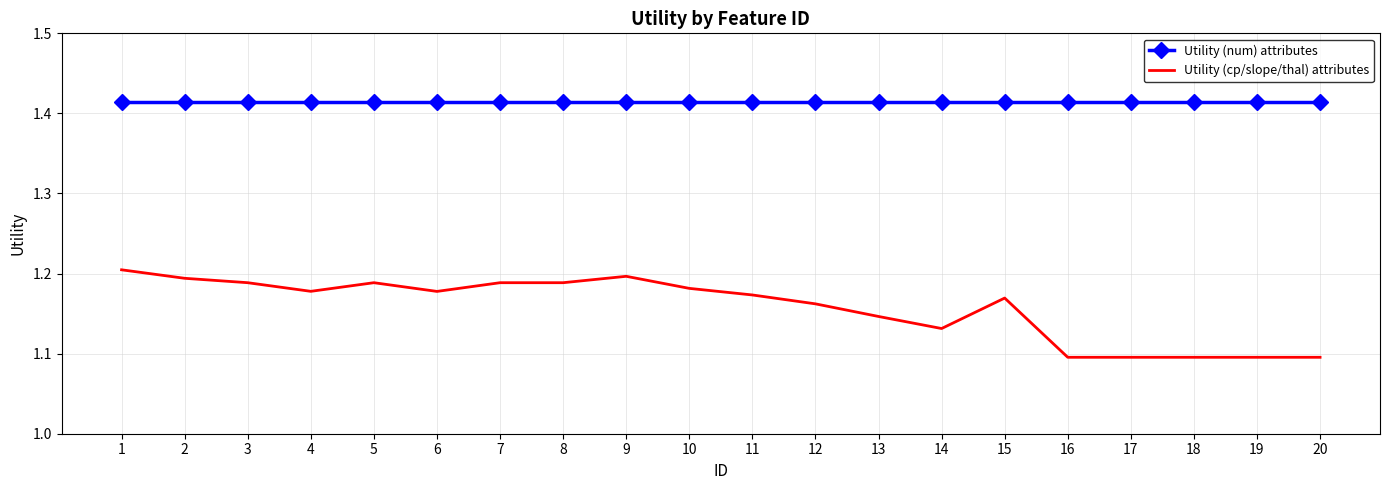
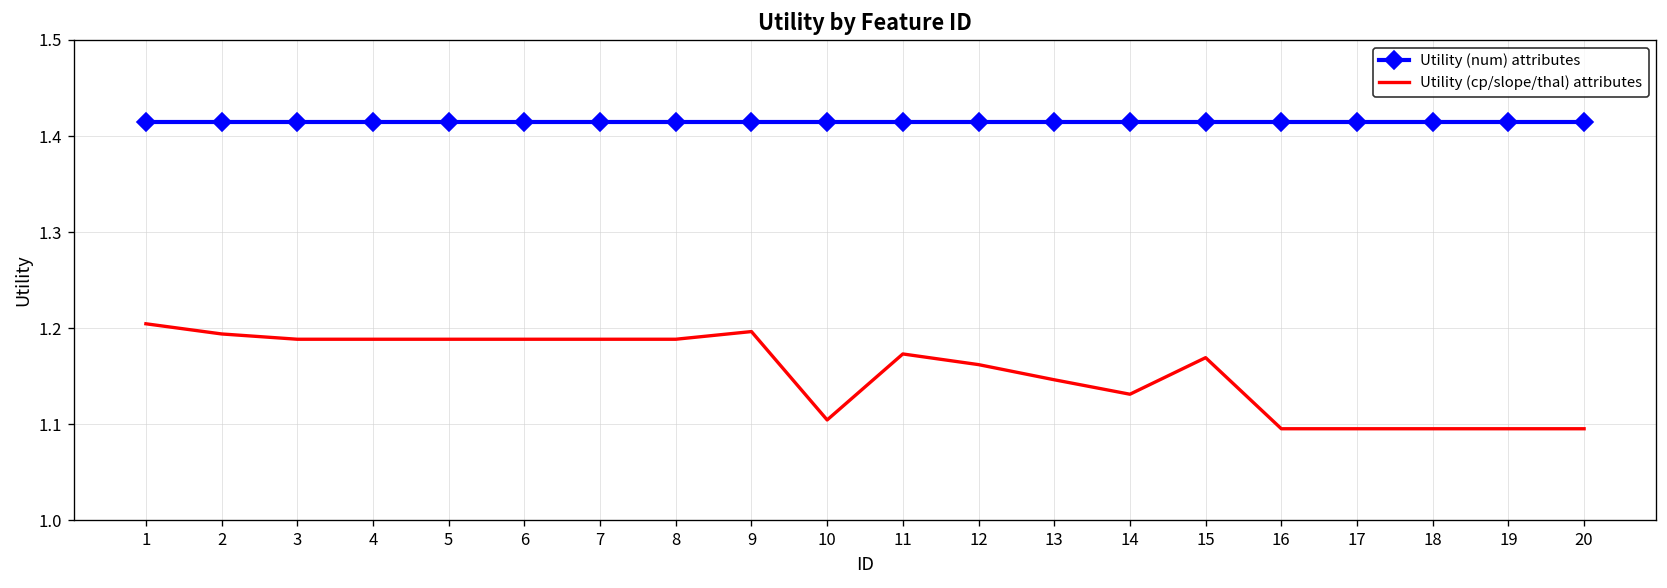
Utility (cp/slope/thal) attributes, 4: 1.18 -> 1.19
Utility (cp/slope/thal) attributes, 6: 1.18 -> 1.19
Utility (cp/slope/thal) attributes, 10: 1.18 -> 1.10
